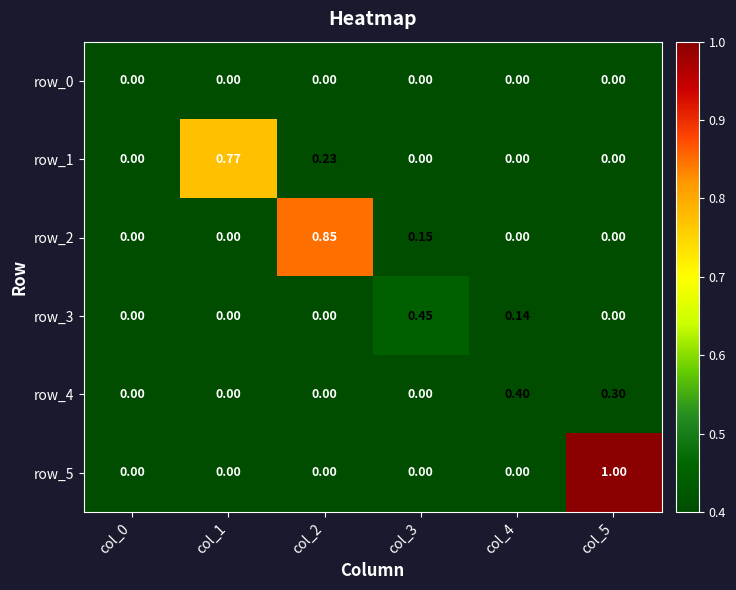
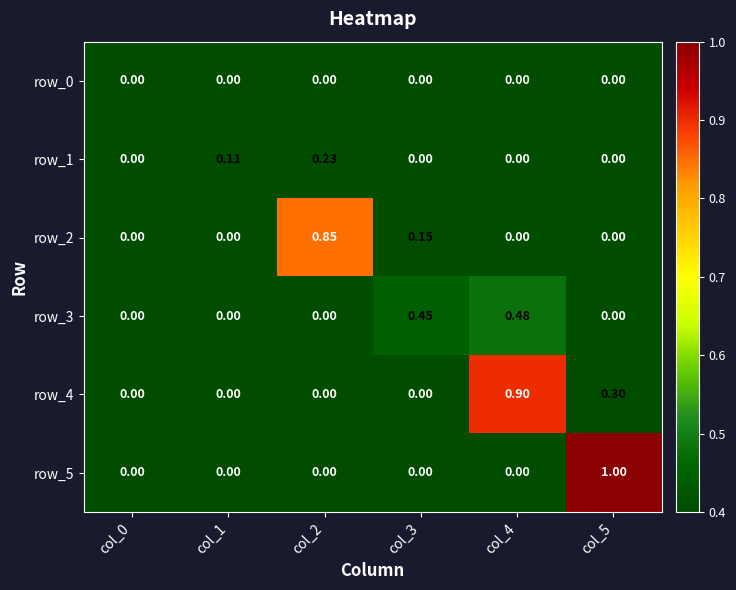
row_1, col_1: 0.77 -> 0.11
row_3, col_4: 0.14 -> 0.48
row_4, col_4: 0.40 -> 0.90
